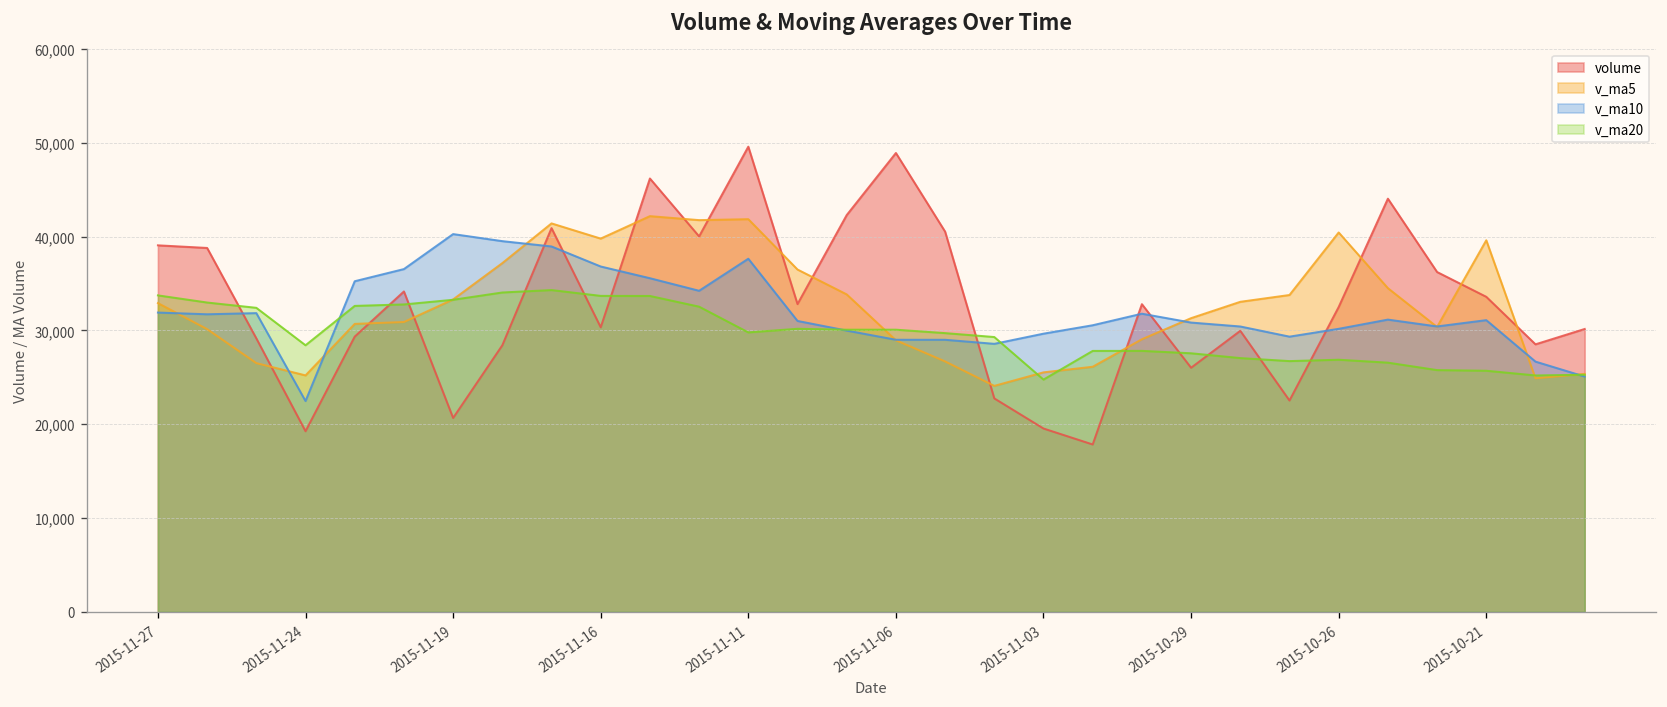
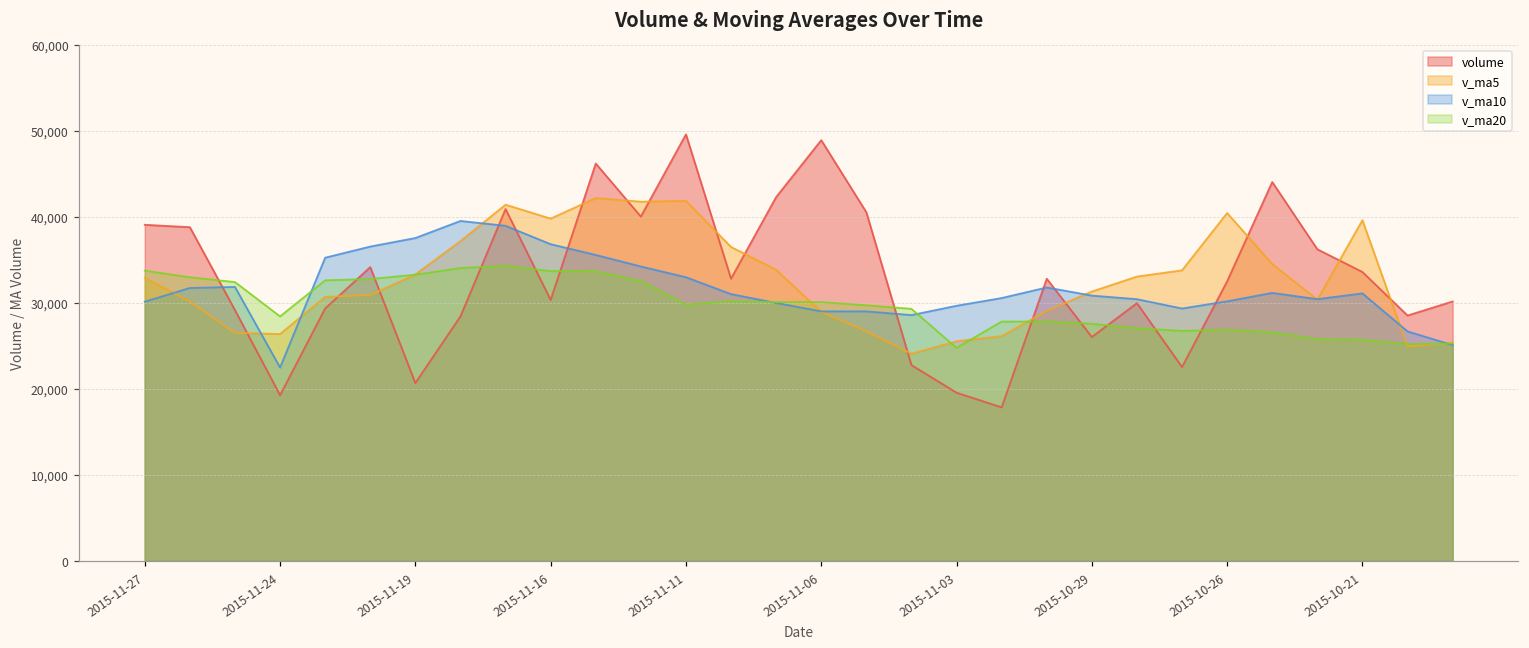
v_ma10, 2015-11-27: 32,000 -> 30,000
v_ma5, 2015-11-24: 25,000 -> 26,000
v_ma10, 2015-11-19: 40,000 -> 38,000
v_ma10, 2015-11-11: 38,000 -> 33,000
